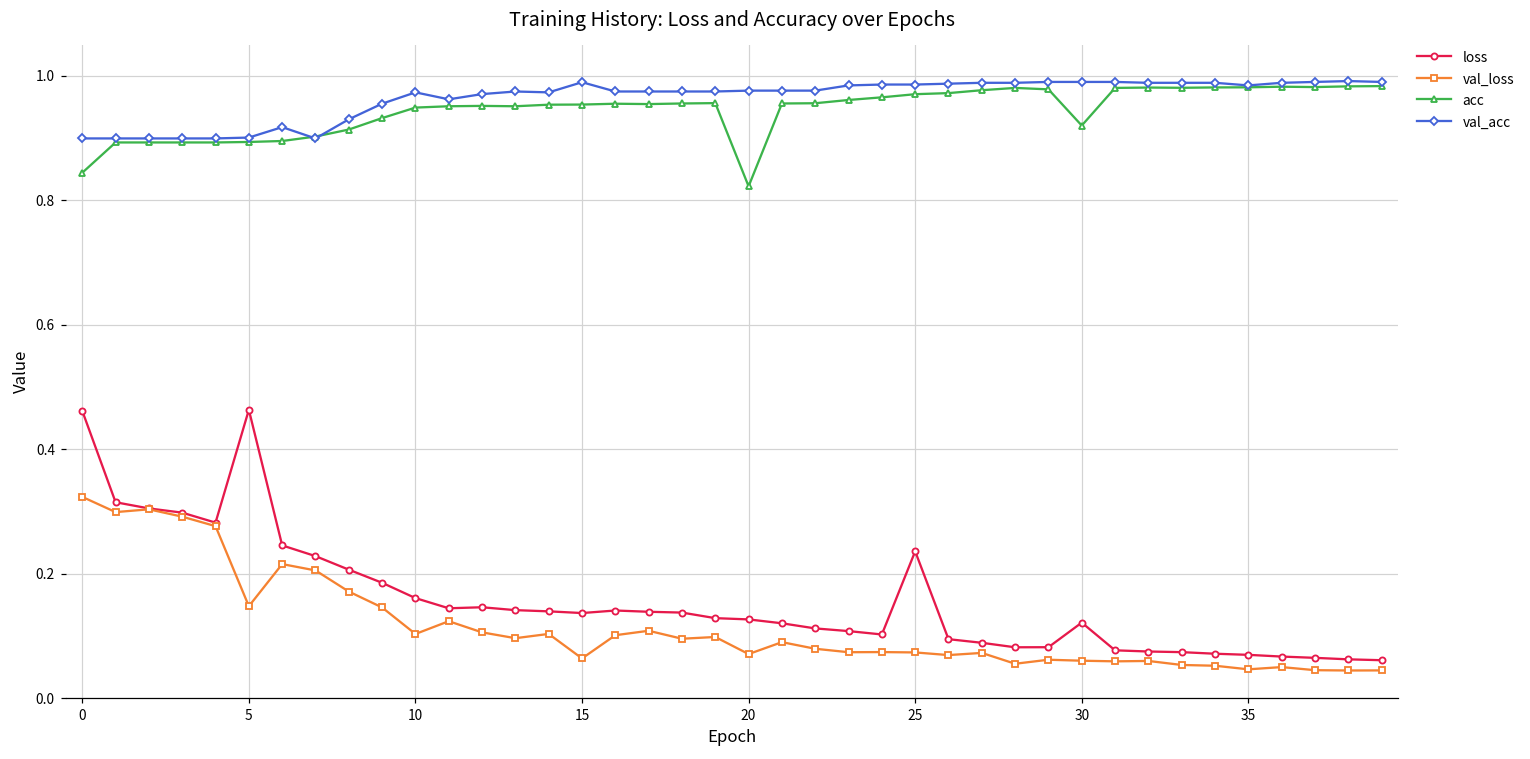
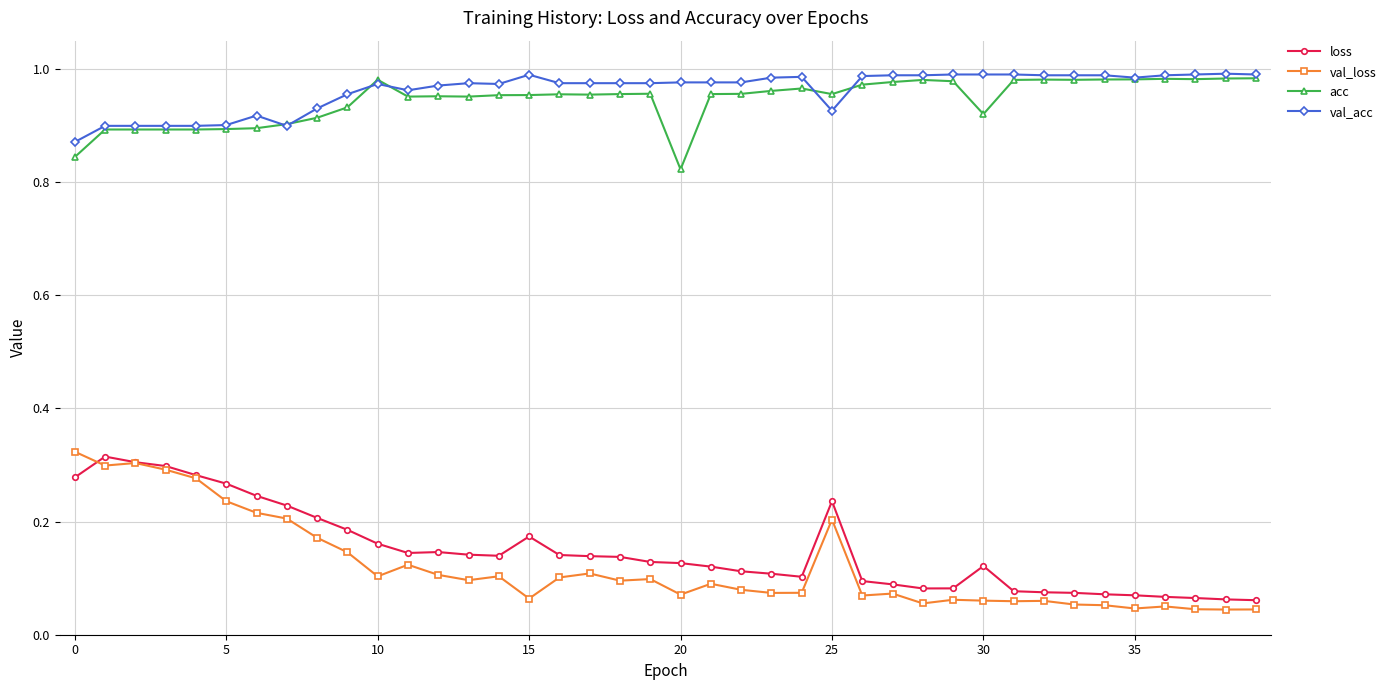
loss, 0: 0.46 -> 0.28
val_acc, 0: 0.90 -> 0.87
loss, 5: 0.46 -> 0.27
val_loss, 5: 0.15 -> 0.24
acc, 10: 0.95 -> 0.98
loss, 15: 0.14 -> 0.17
val_loss, 25: 0.07 -> 0.20
acc, 25: 0.97 -> 0.96
val_acc, 25: 0.99 -> 0.93
